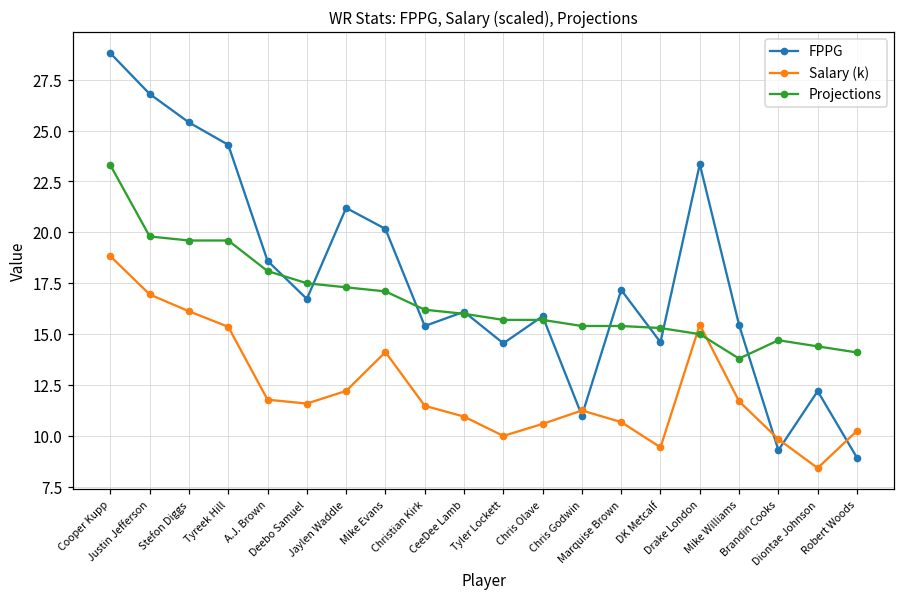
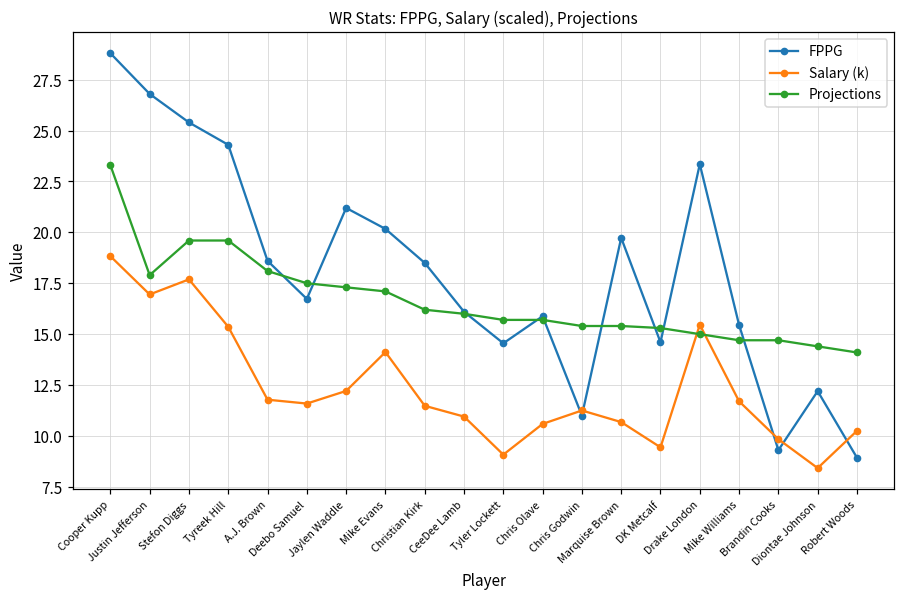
Projections, Justin Jefferson: 19.8 -> 17.9
Salary (k), Stefon Diggs: 16.1 -> 17.7
FPPG, Christian Kirk: 15.4 -> 18.5
Salary (k), Tyler Lockett: 10.0 -> 9.1
FPPG, Marquise Brown: 17.2 -> 19.7
Projections, Mike Williams: 13.8 -> 14.7
